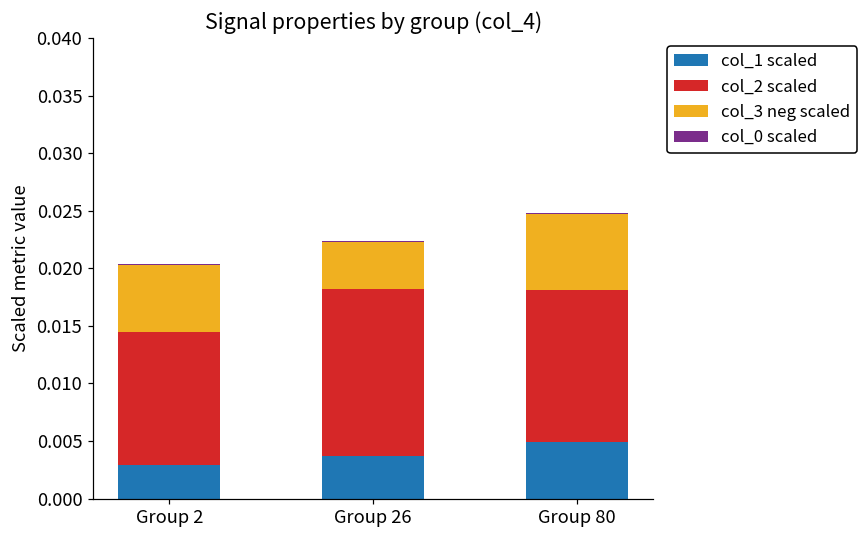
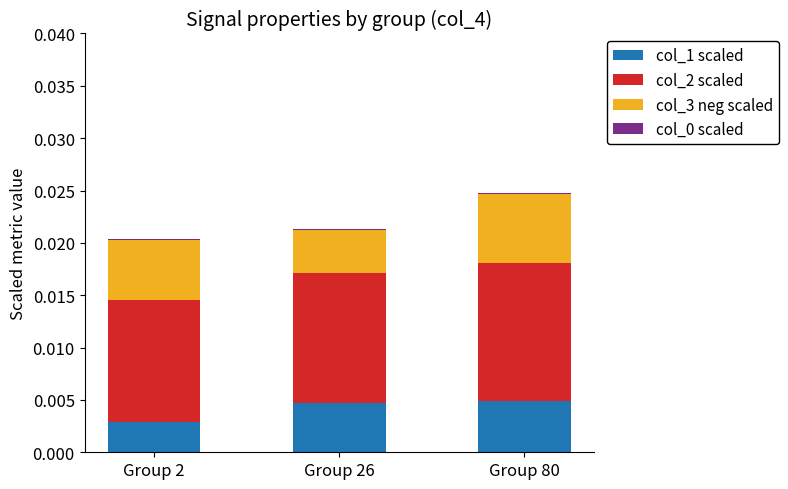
col_1 scaled, Group 26: 0.0037 -> 0.0047
col_2 scaled, Group 26: 0.0145 -> 0.0124
